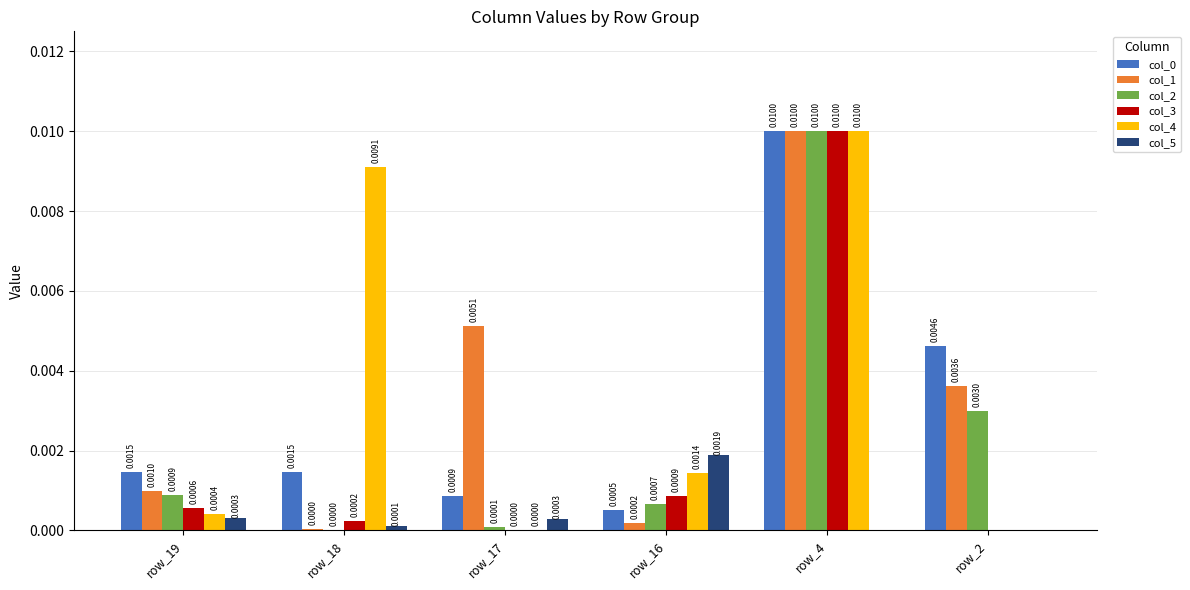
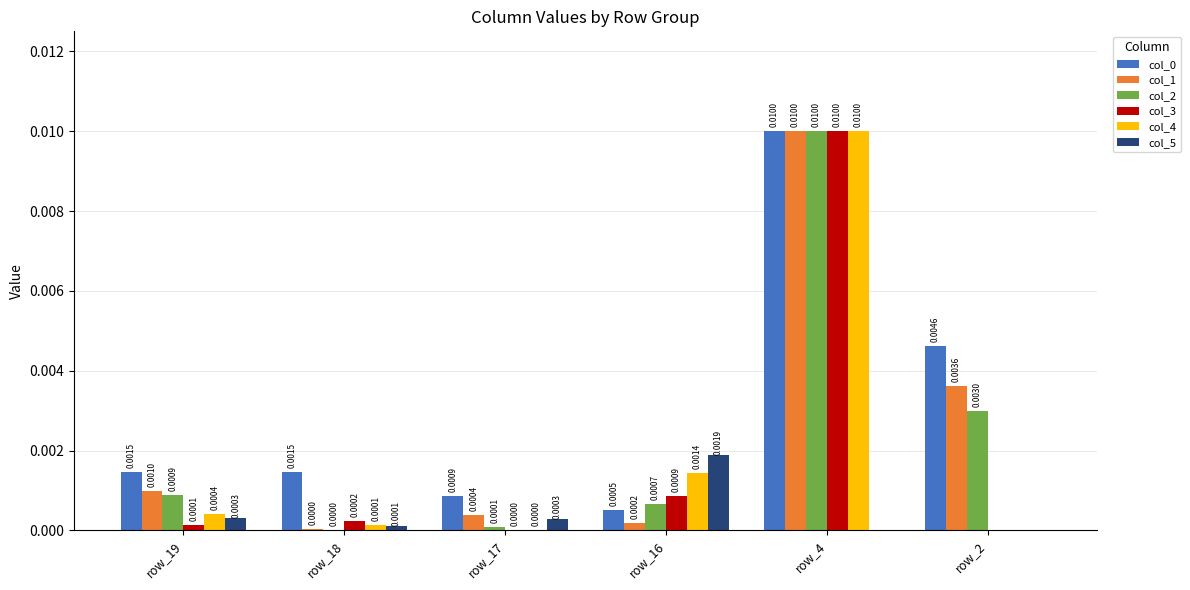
col_3, row_19: 0.0006 -> 0.0001
col_4, row_18: 0.0091 -> 0.0001
col_1, row_17: 0.0051 -> 0.0004
